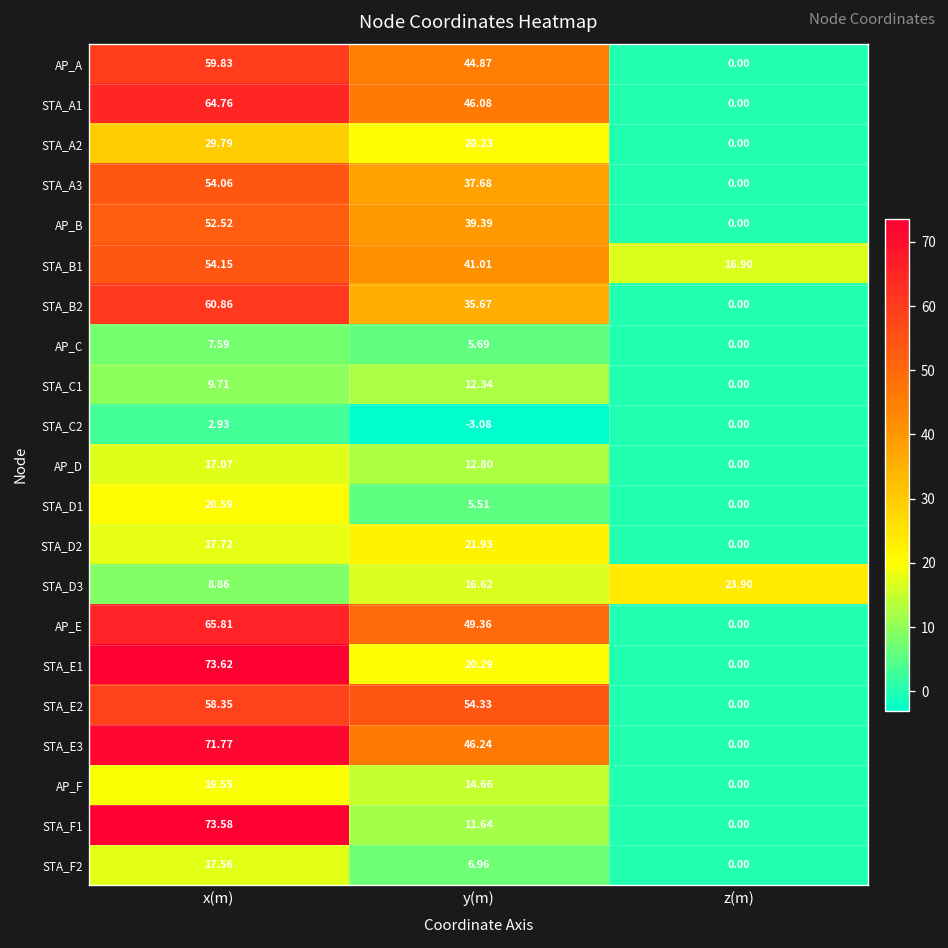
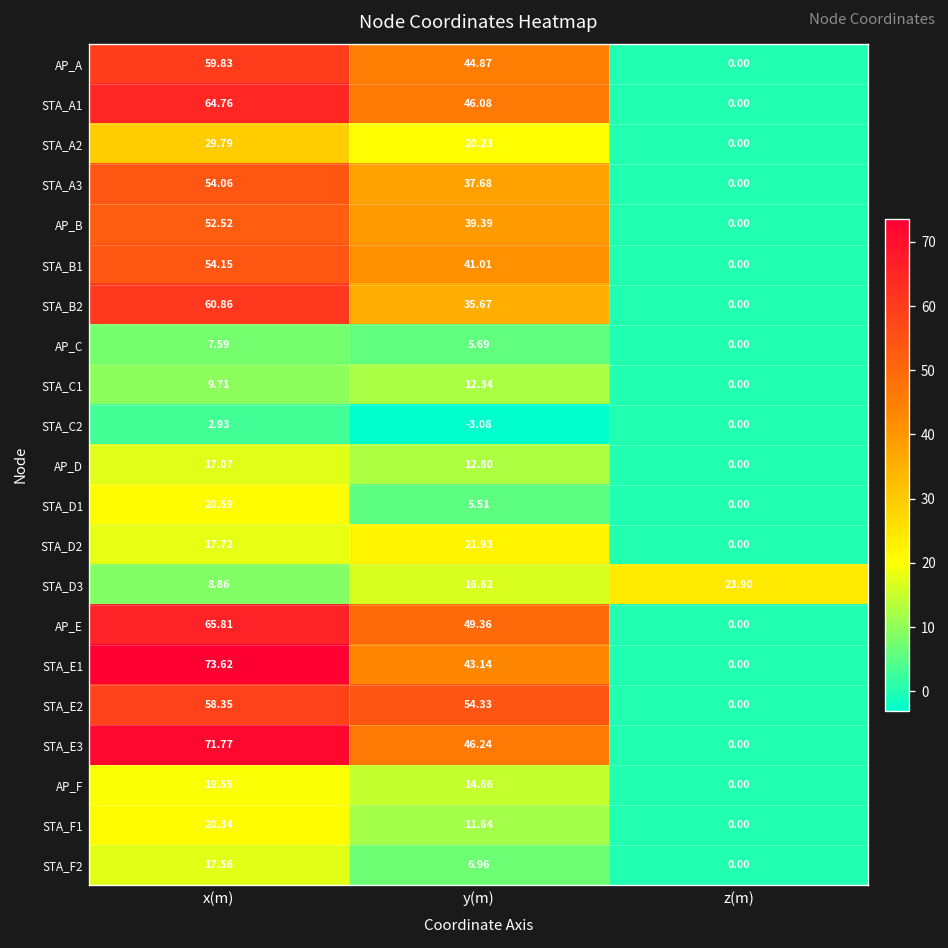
STA_B1, z(m): 16.90 -> 0.00
STA_E1, y(m): 20.29 -> 43.14
STA_F1, x(m): 73.58 -> 20.34
